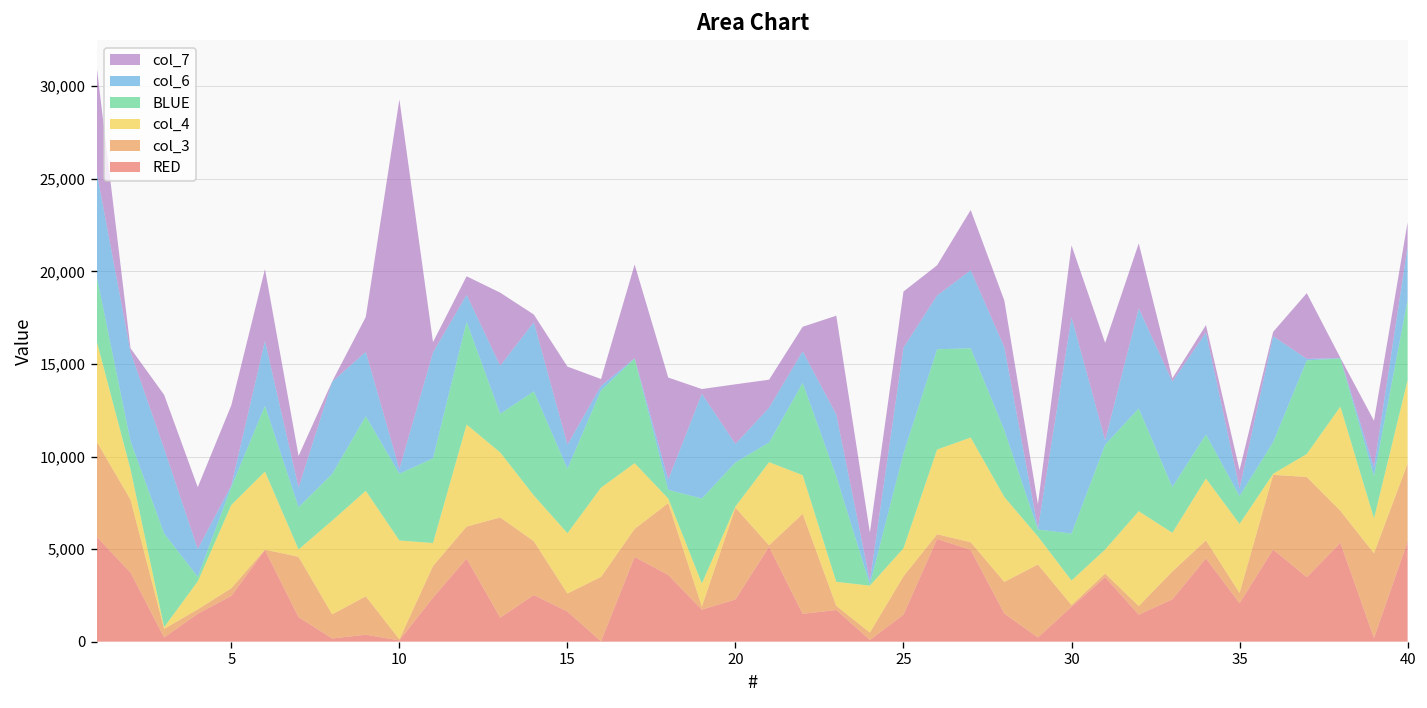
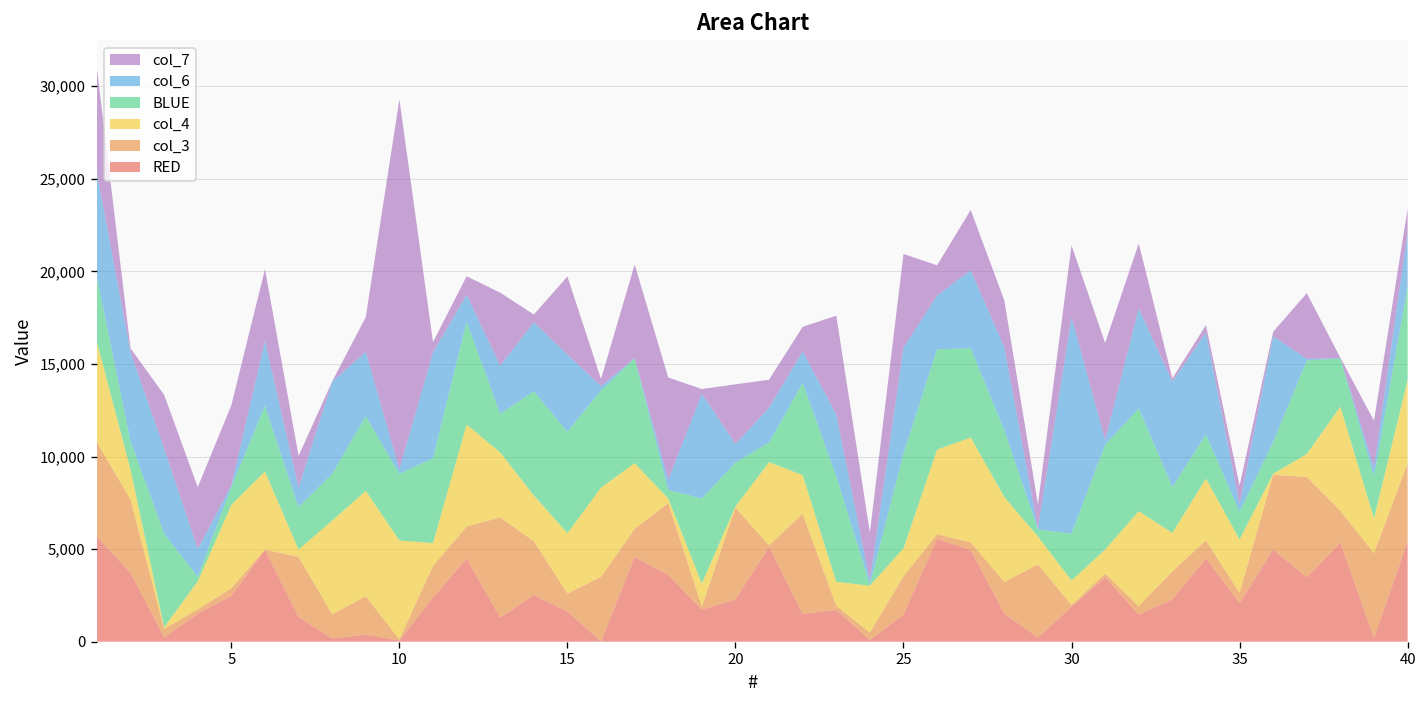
BLUE, 15: 3,500 -> 5,500
col_6, 15: 1,300 -> 4,200
col_7, 25: 3,000 -> 5,100
col_4, 35: 3,700 -> 2,900
BLUE, 40: 4,300 -> 5,100
